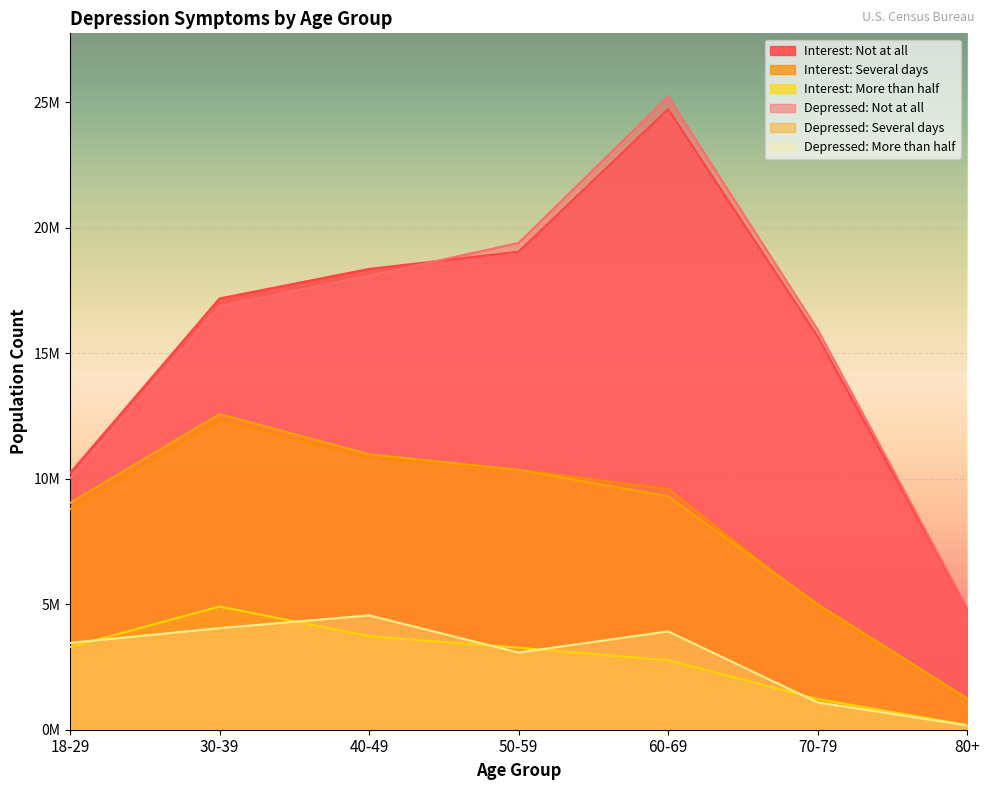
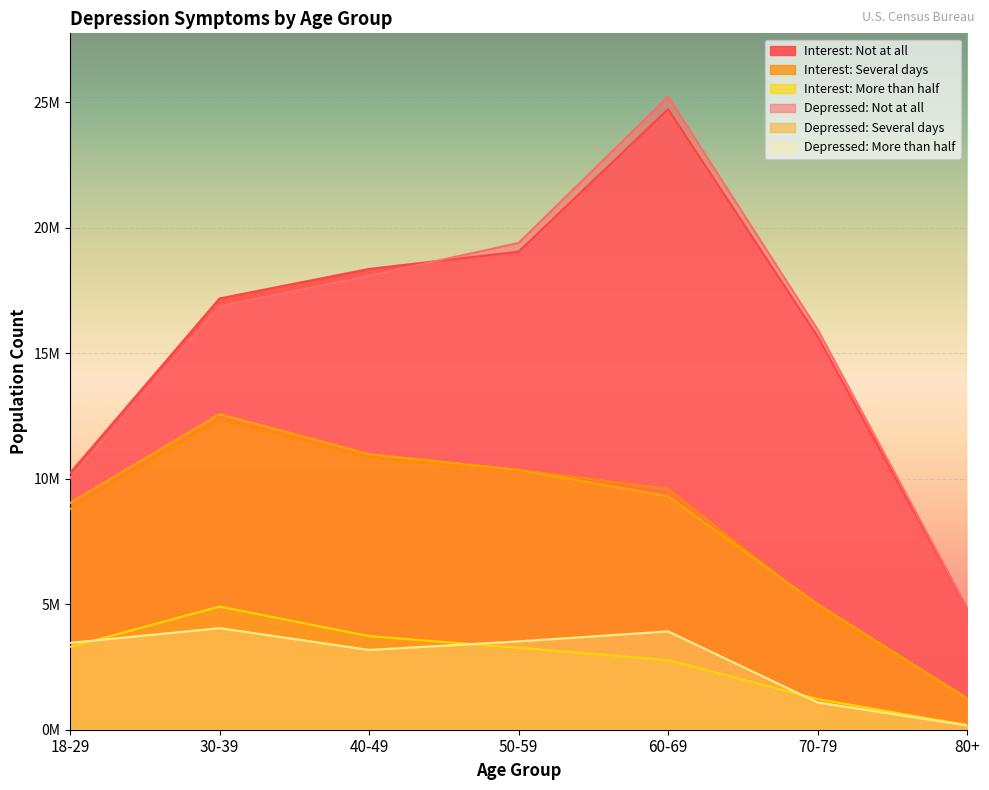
Depressed: More than half, 40-49: 4600000 -> 3200000
Depressed: More than half, 50-59: 3100000 -> 3500000
